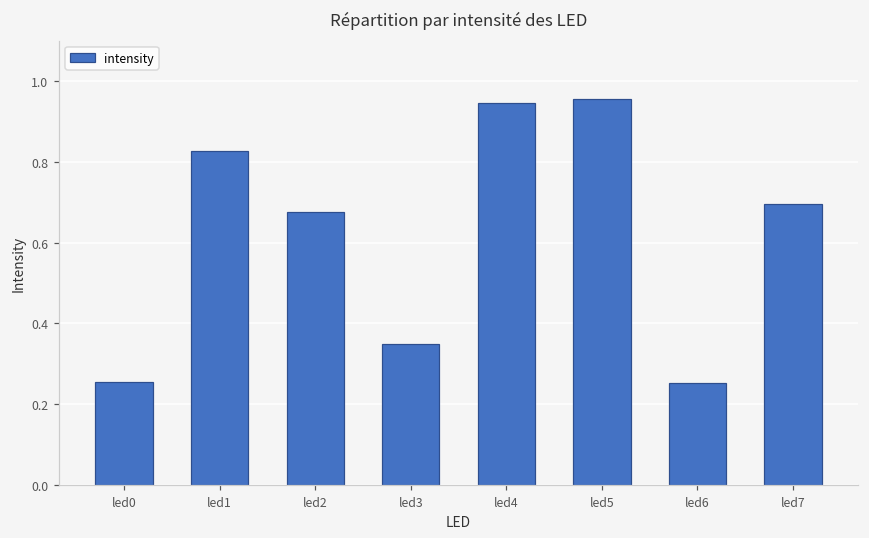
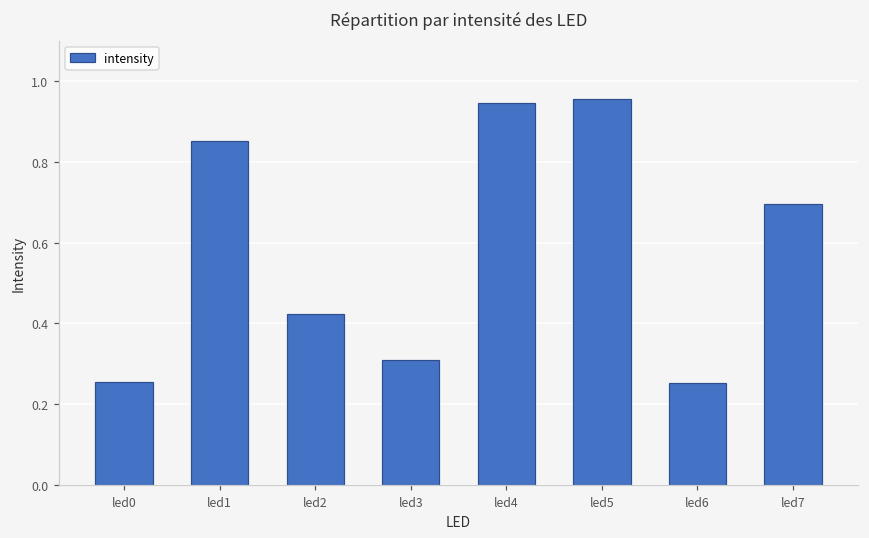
led1: 0.83 -> 0.85
led2: 0.68 -> 0.42
led3: 0.35 -> 0.31
